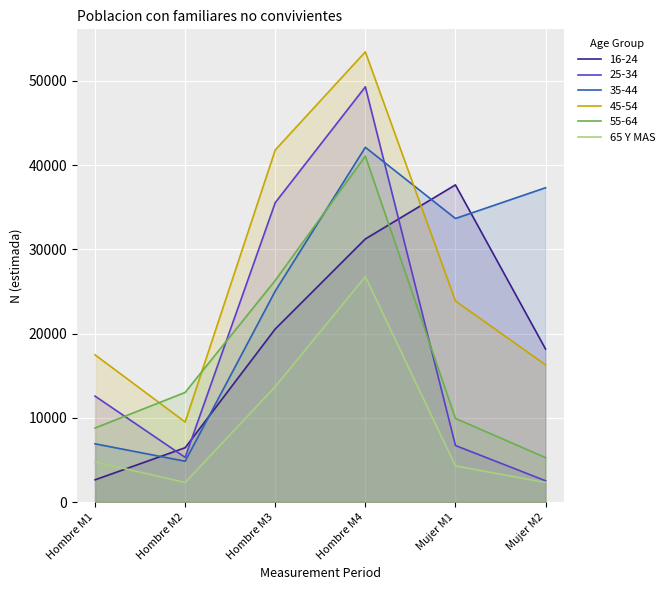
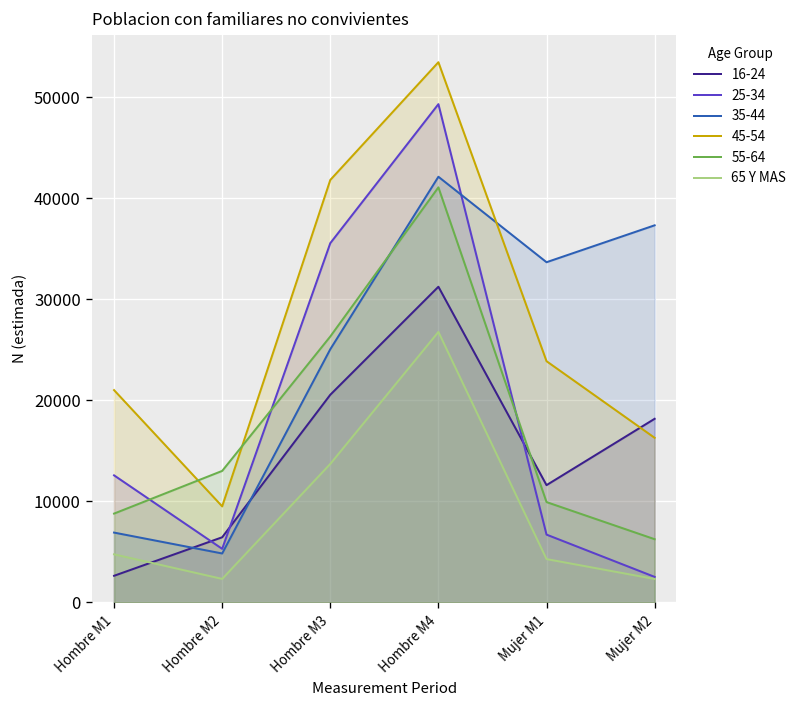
45-54, Hombre M1: 17000 -> 21000
16-24, Mujer M1: 38000 -> 12000
55-64, Mujer M2: 5000 -> 6000
